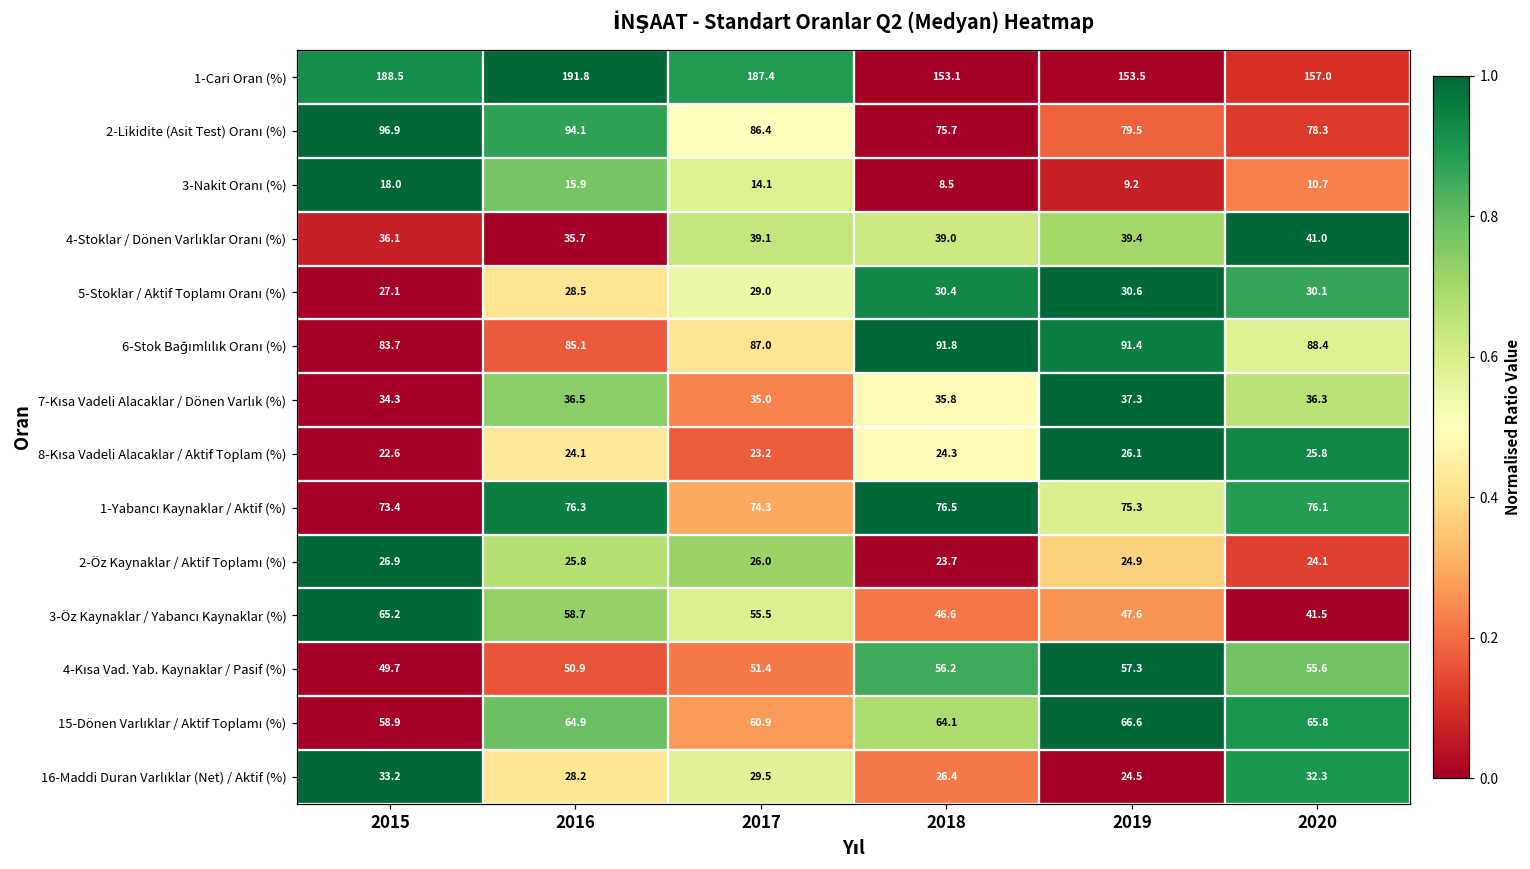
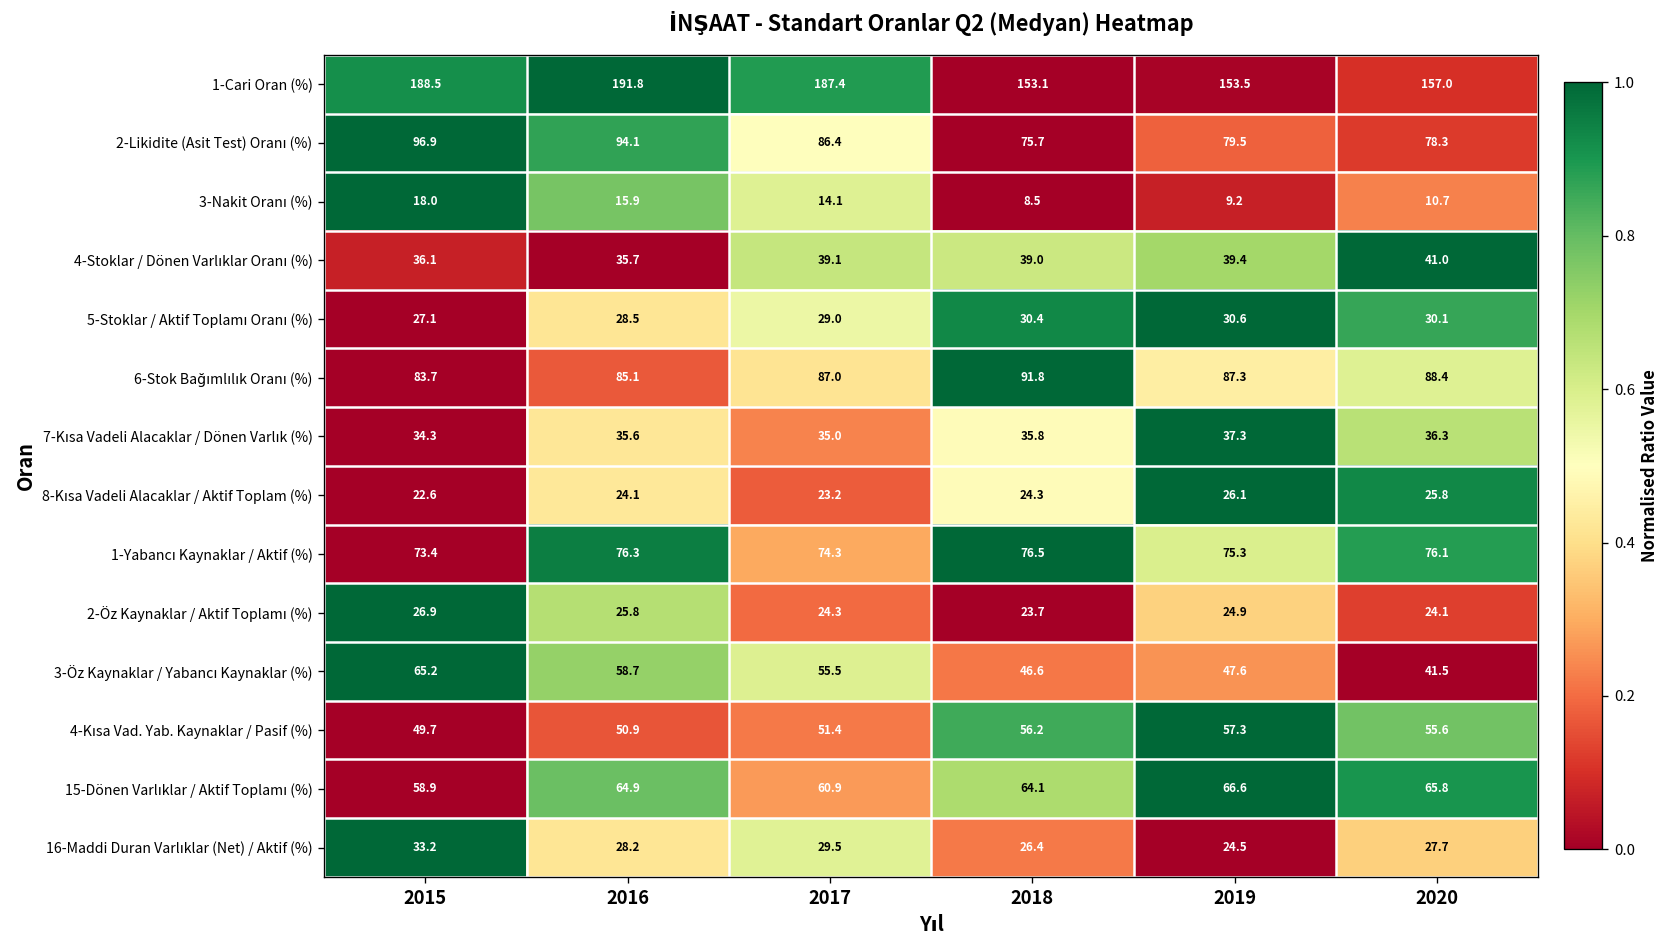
6-Stok Bağımlılık Oranı (%), 2019: 91.4 -> 87.3
7-Kısa Vadeli Alacaklar / Dönen Varlık (%), 2016: 36.5 -> 35.6
2-Öz Kaynaklar / Aktif Toplamı (%), 2017: 26.0 -> 24.3
16-Maddi Duran Varlıklar (Net) / Aktif (%), 2020: 32.3 -> 27.7
